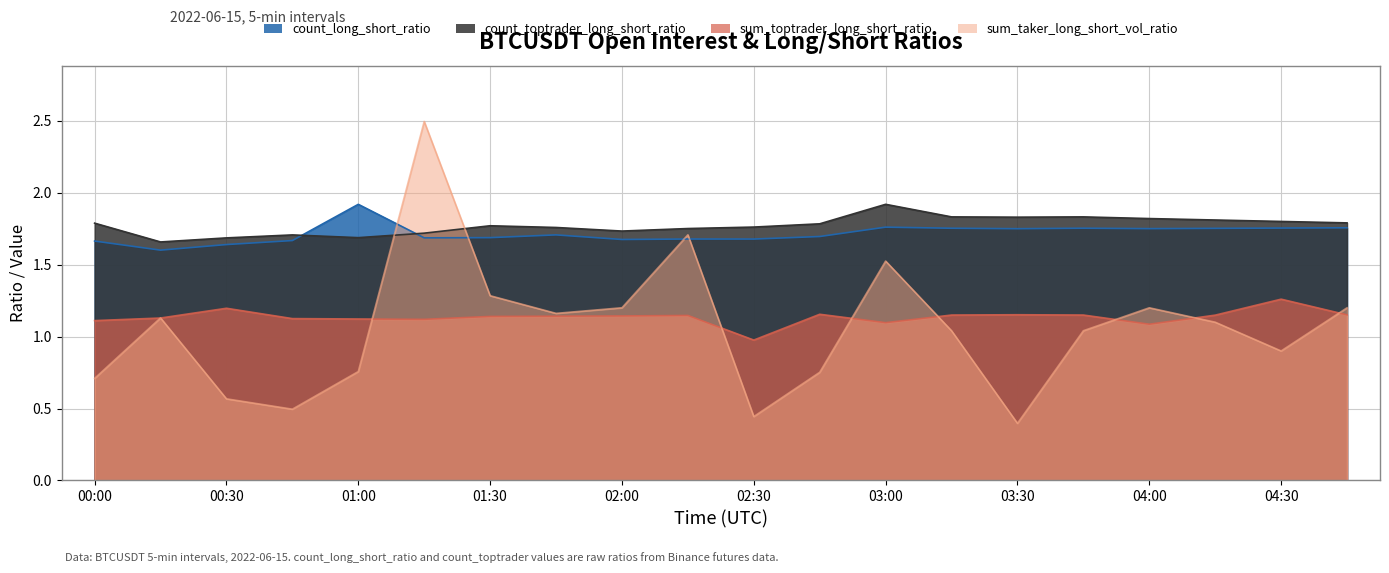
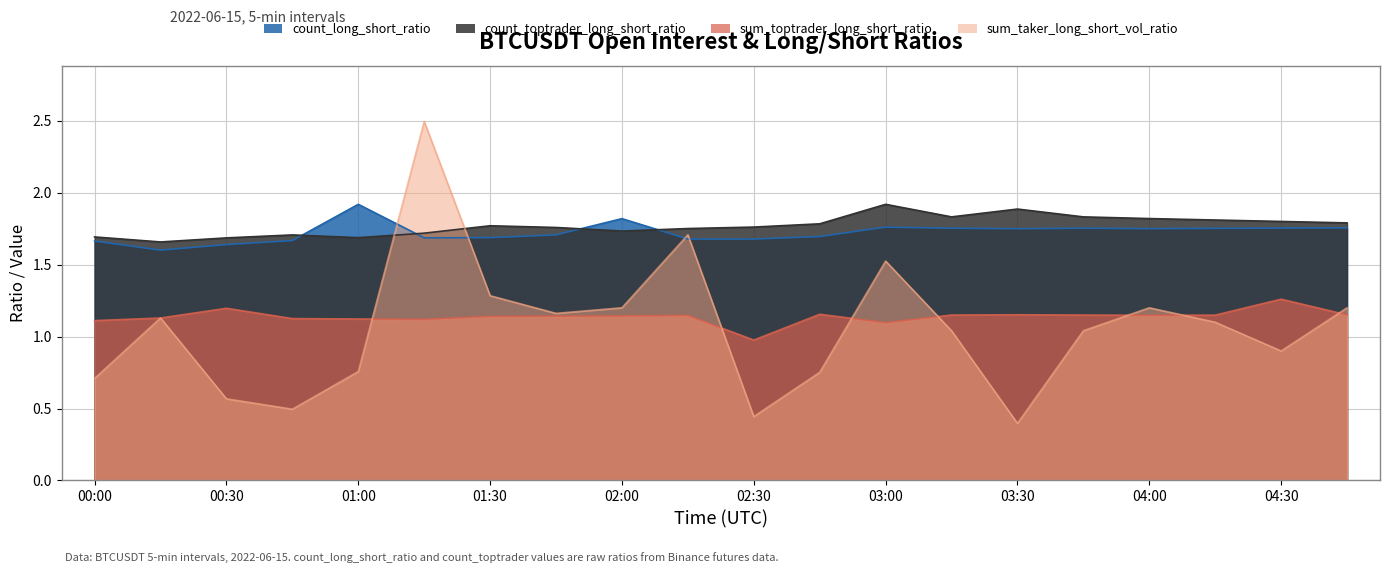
count_toptrader_long_short_ratio, 00:00: 1.79 -> 1.69
count_long_short_ratio, 02:00: 1.67 -> 1.82
count_toptrader_long_short_ratio, 03:30: 1.83 -> 1.89
sum_toptrader_long_short_ratio, 04:00: 1.09 -> 1.15
